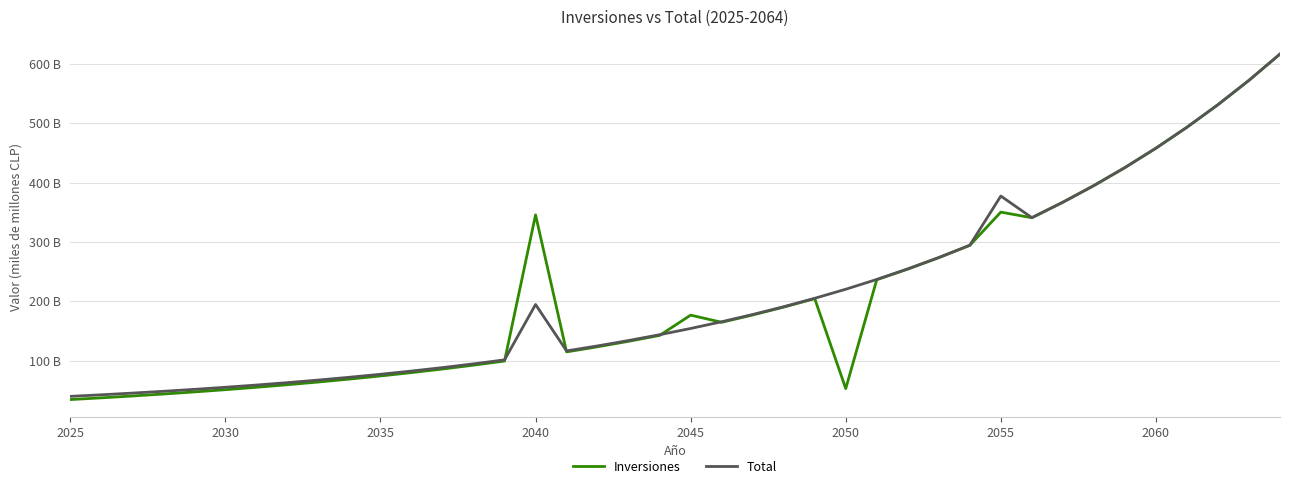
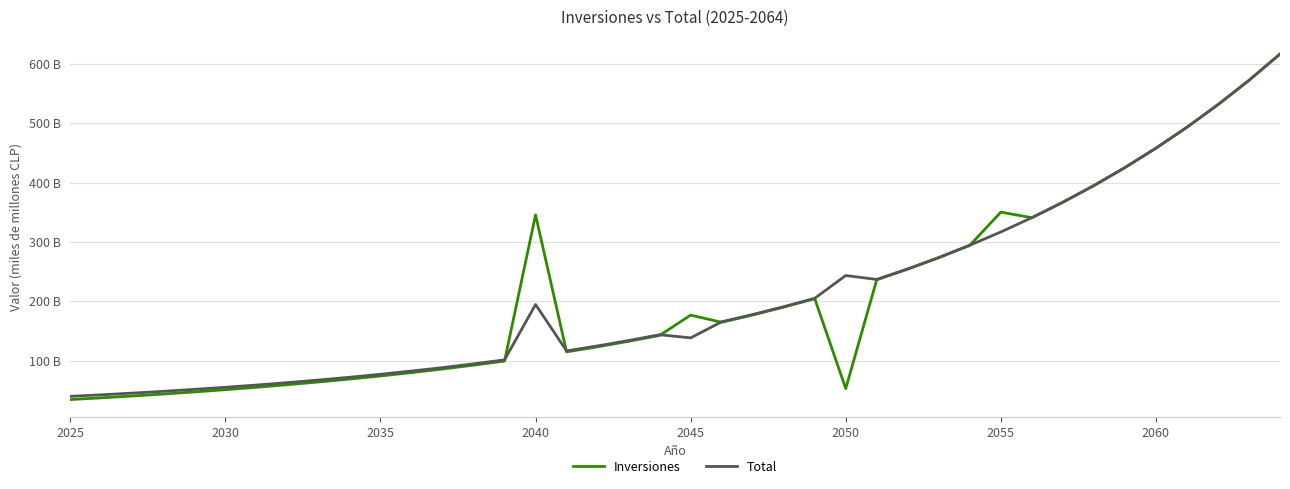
Total, 2045: 150000000000 -> 140000000000
Total, 2050: 220000000000 -> 240000000000
Total, 2055: 380000000000 -> 320000000000
